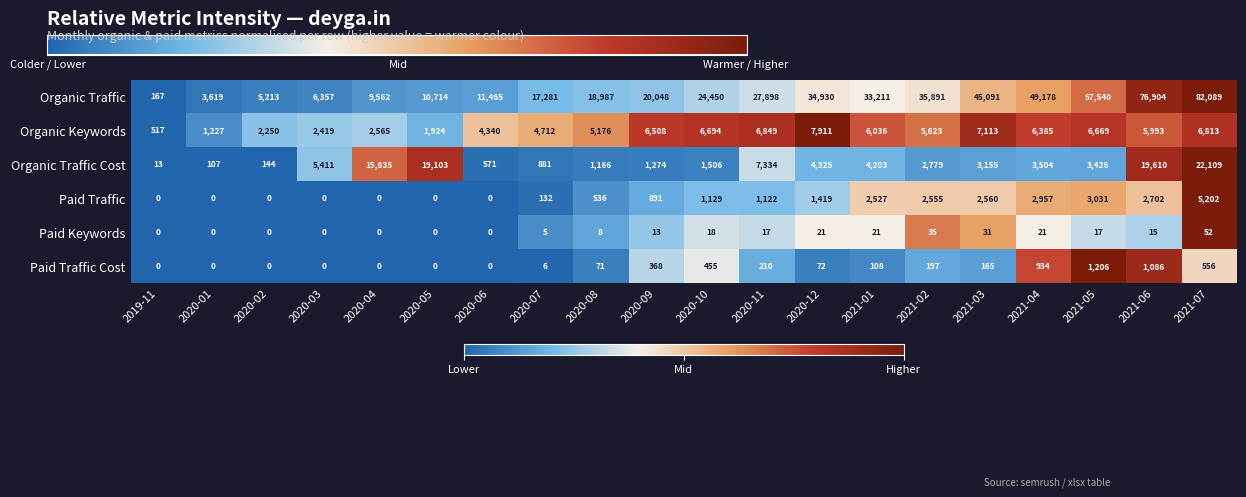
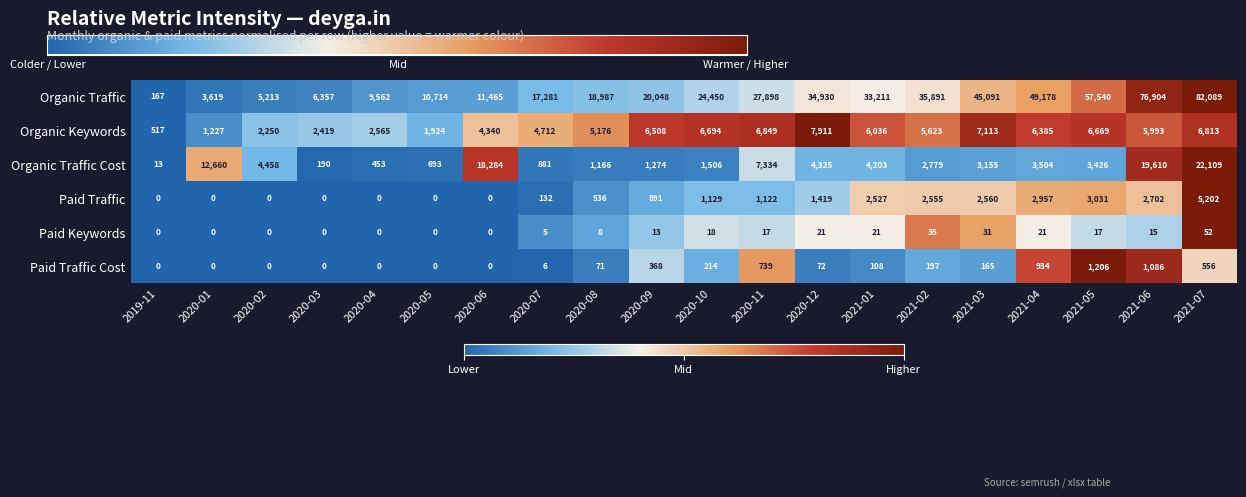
Organic Traffic Cost, 2020-01: 107 -> 12,660
Organic Traffic Cost, 2020-02: 144 -> 4,458
Organic Traffic Cost, 2020-03: 5,411 -> 190
Organic Traffic Cost, 2020-04: 15,835 -> 453
Organic Traffic Cost, 2020-05: 19,103 -> 693
Organic Traffic Cost, 2020-06: 571 -> 18,284
Paid Traffic Cost, 2020-10: 455 -> 214
Paid Traffic Cost, 2020-11: 210 -> 739
